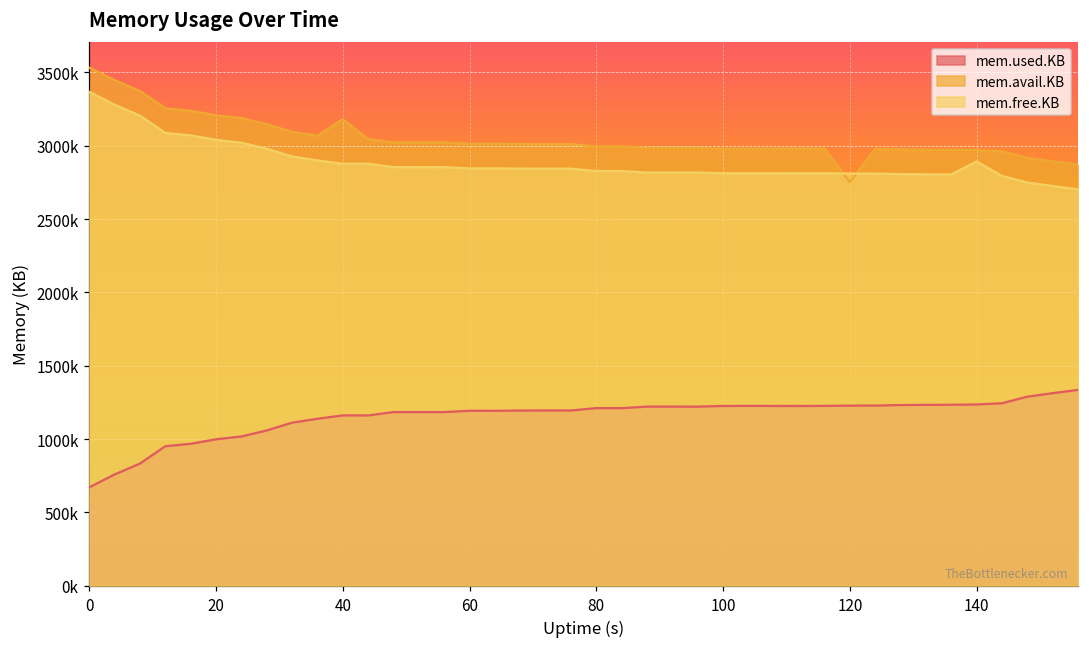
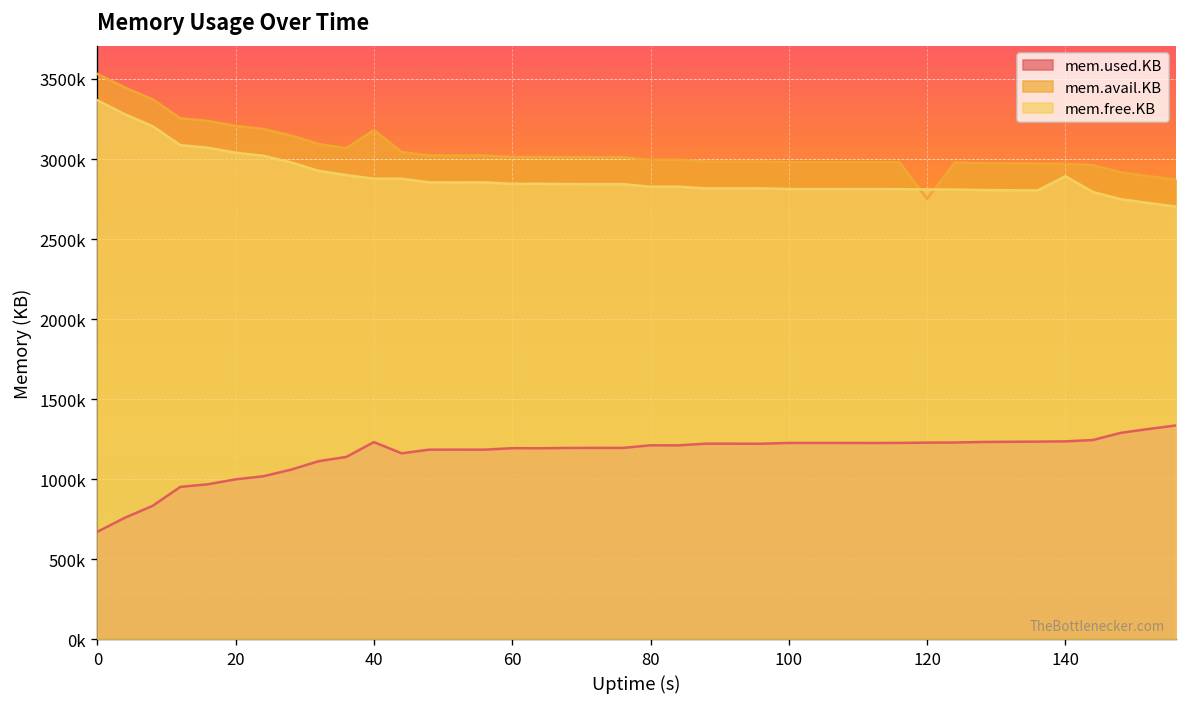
mem.used.KB, 40: 1160000 -> 1230000
